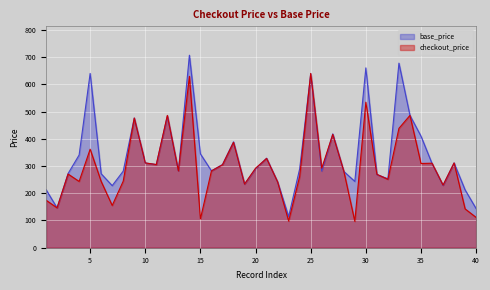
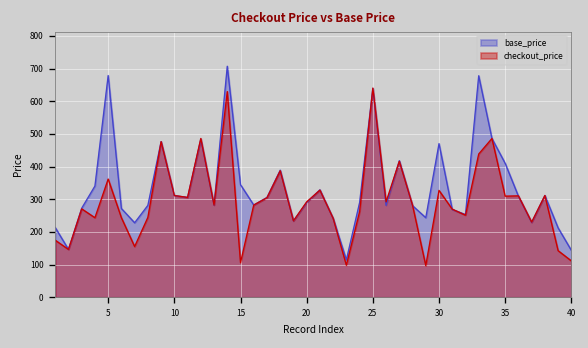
base_price, 5: 640 -> 680
base_price, 30: 660 -> 470
checkout_price, 30: 530 -> 330
